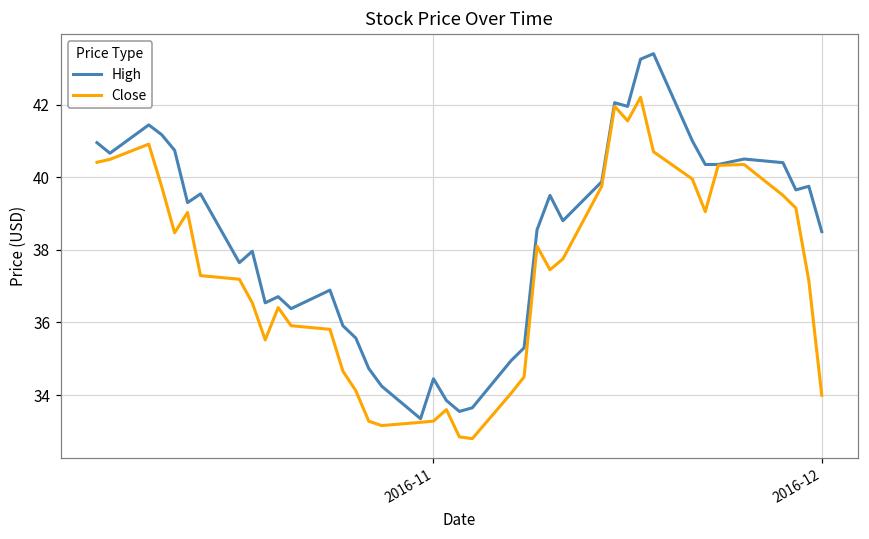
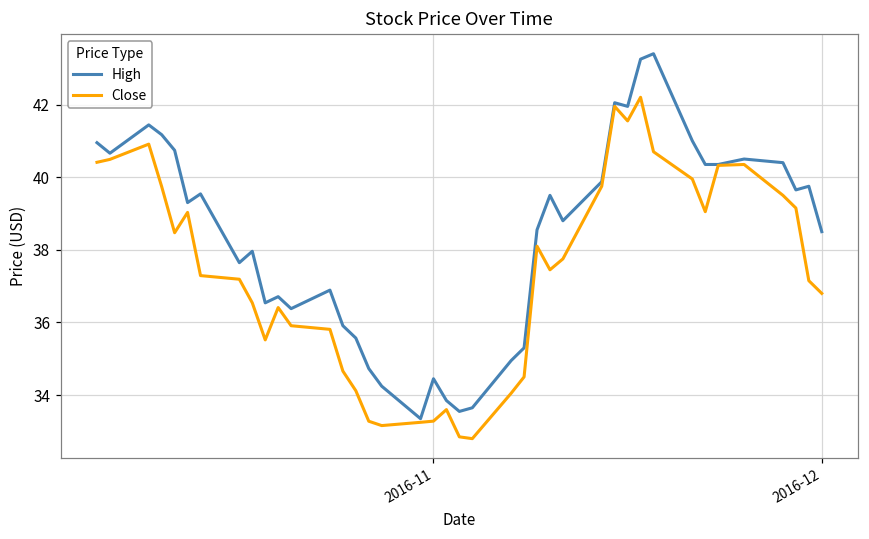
Close, 2016-12: 34.0 -> 36.8
